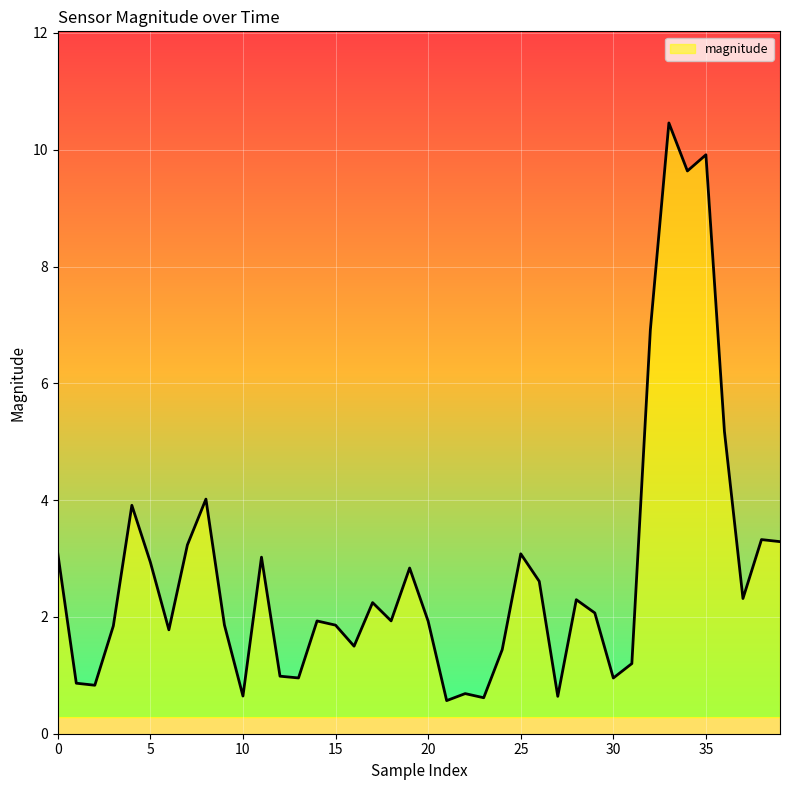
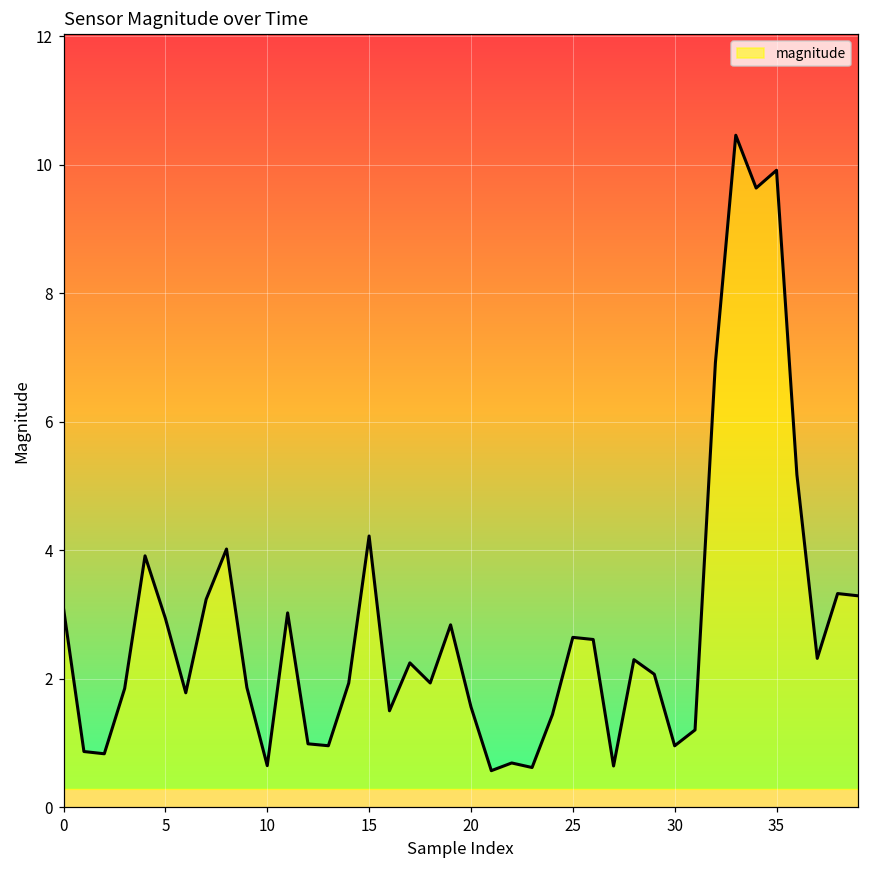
15: 1.9 -> 4.2
20: 1.9 -> 1.6
25: 3.1 -> 2.6
